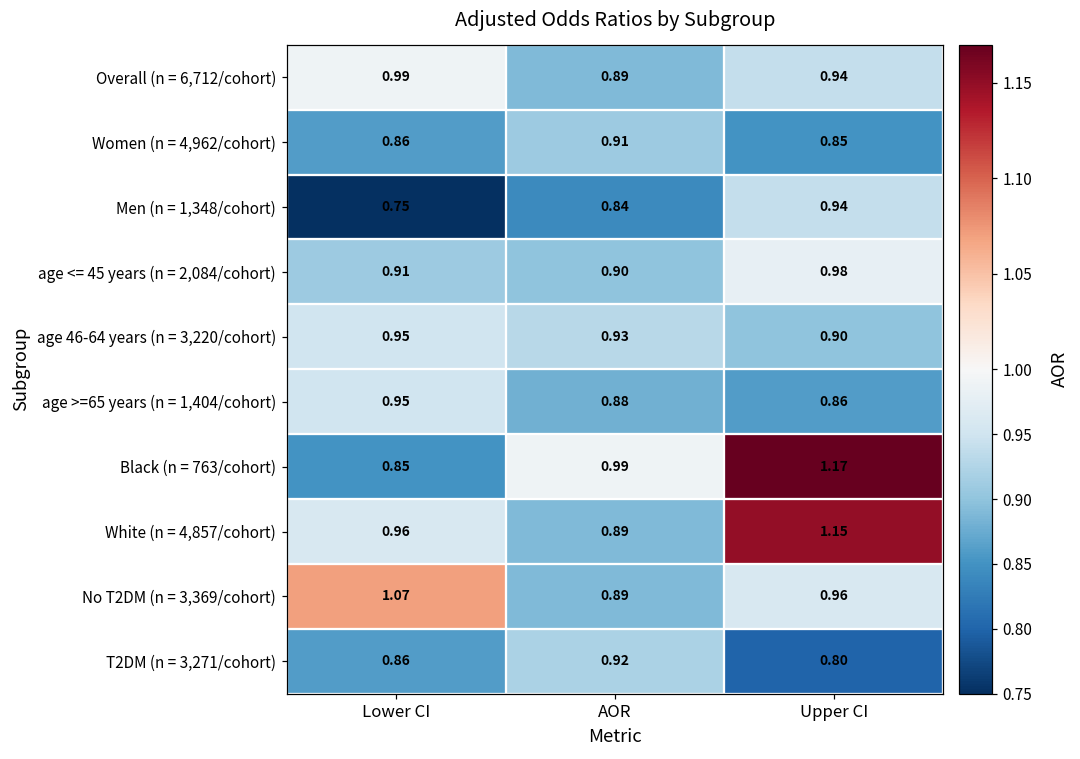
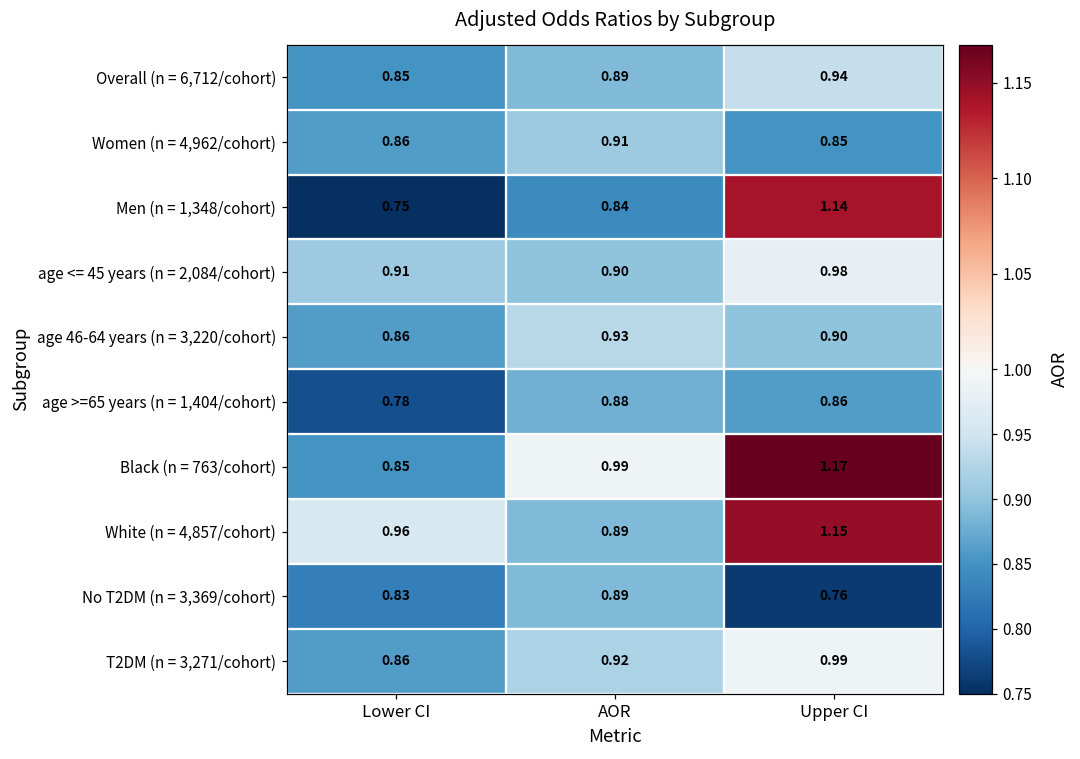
Overall (n = 6,712/cohort), Lower CI: 0.99 -> 0.85
Men (n = 1,348/cohort), Upper CI: 0.94 -> 1.14
age 46-64 years (n = 3,220/cohort), Lower CI: 0.95 -> 0.86
age >=65 years (n = 1,404/cohort), Lower CI: 0.95 -> 0.78
No T2DM (n = 3,369/cohort), Lower CI: 1.07 -> 0.83
No T2DM (n = 3,369/cohort), Upper CI: 0.96 -> 0.76
T2DM (n = 3,271/cohort), Upper CI: 0.80 -> 0.99
